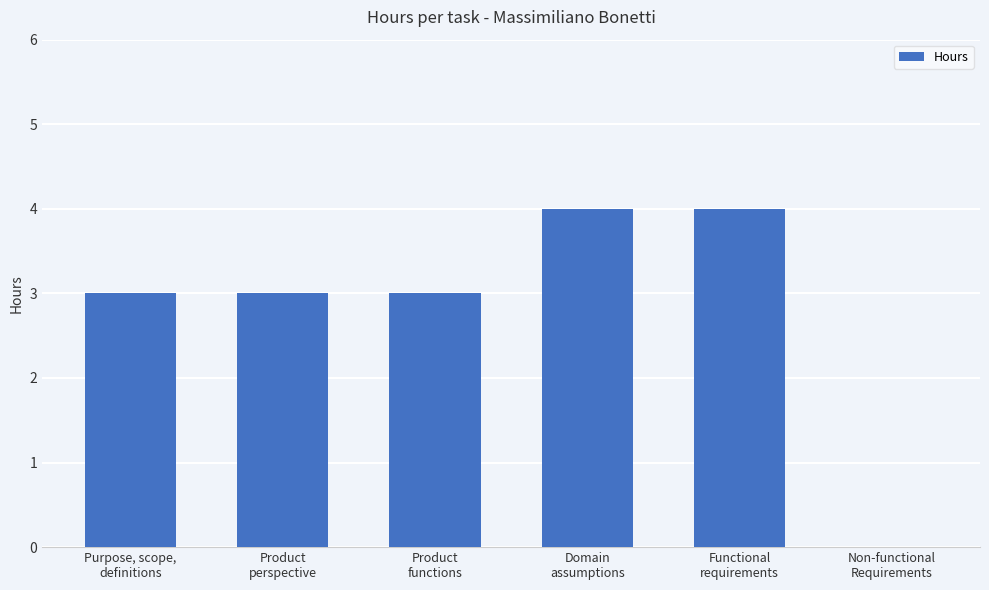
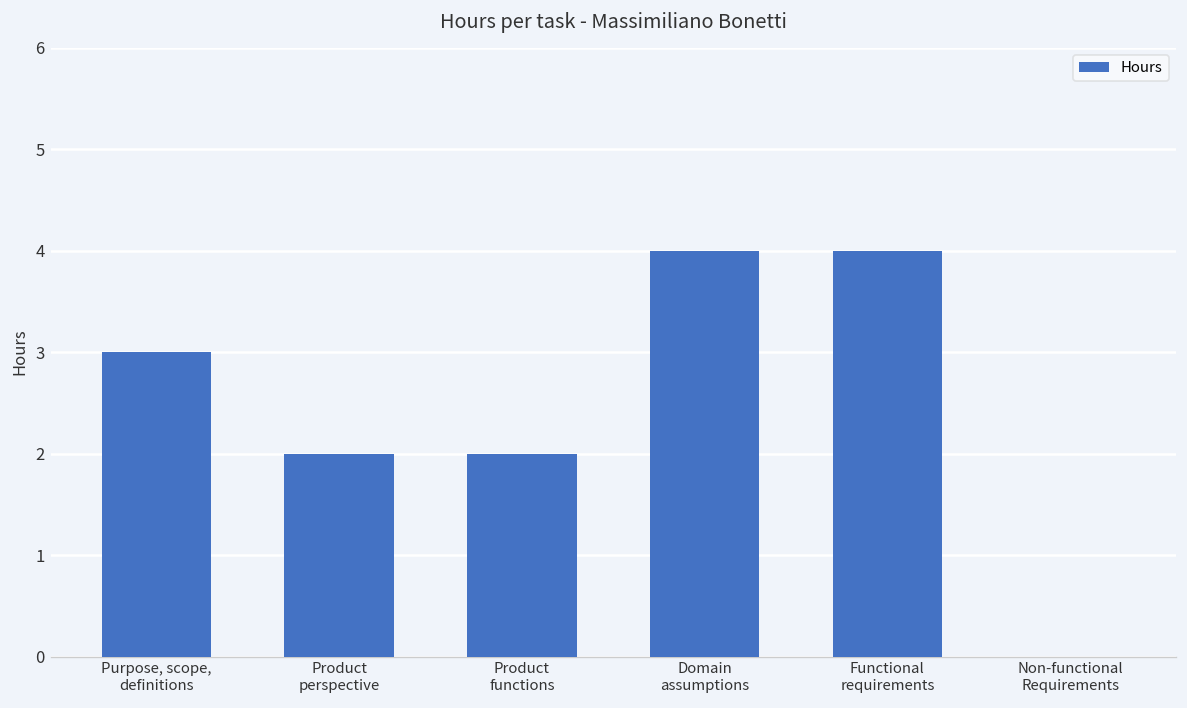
Product perspective: 3 -> 2
Product functions: 3 -> 2
